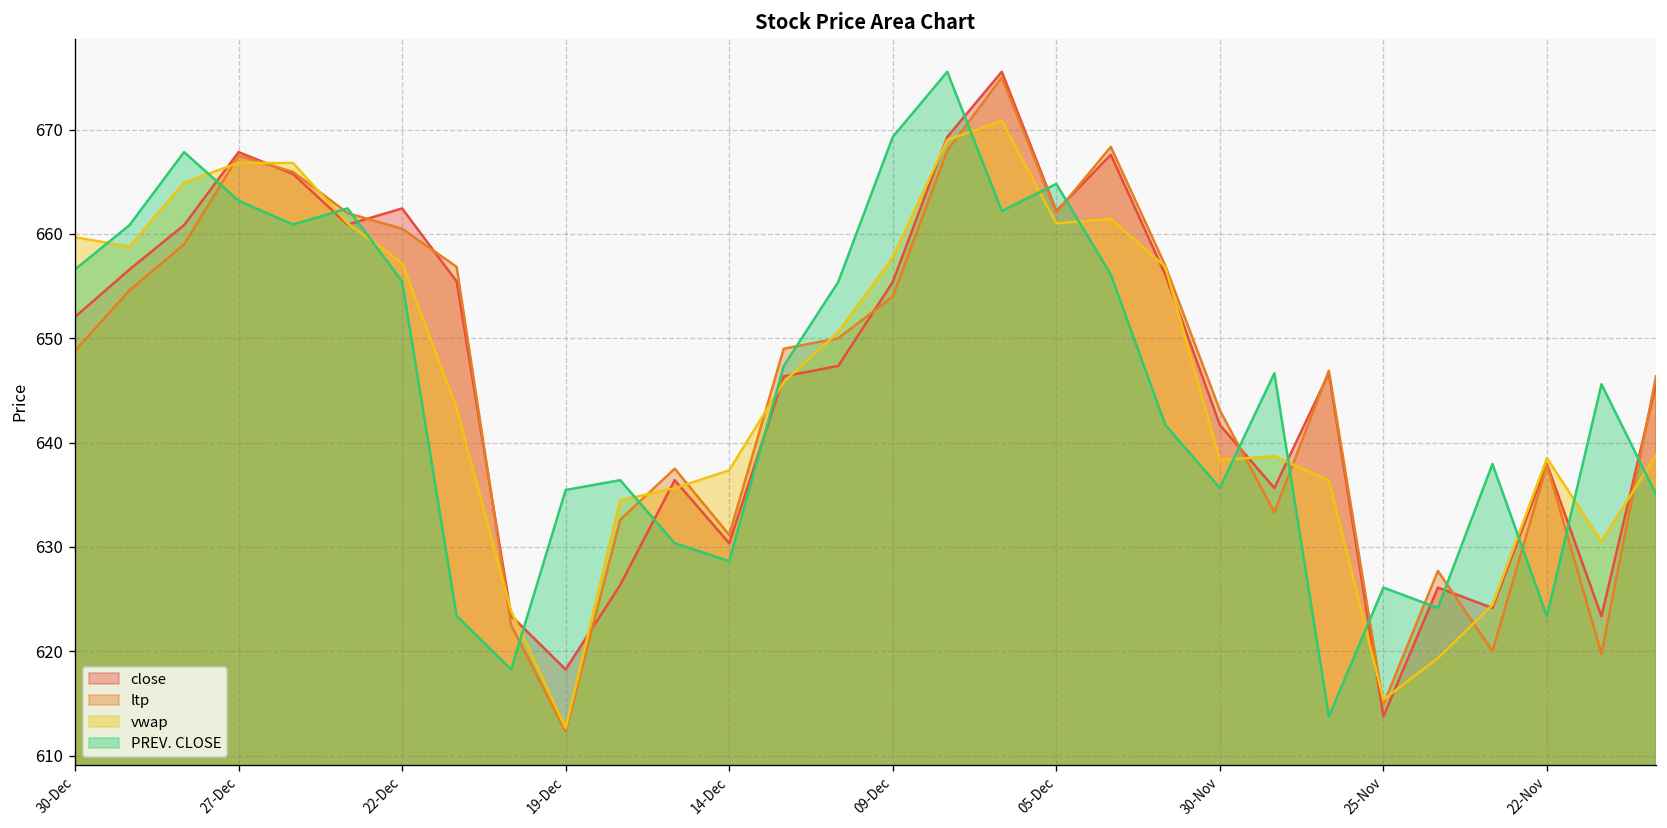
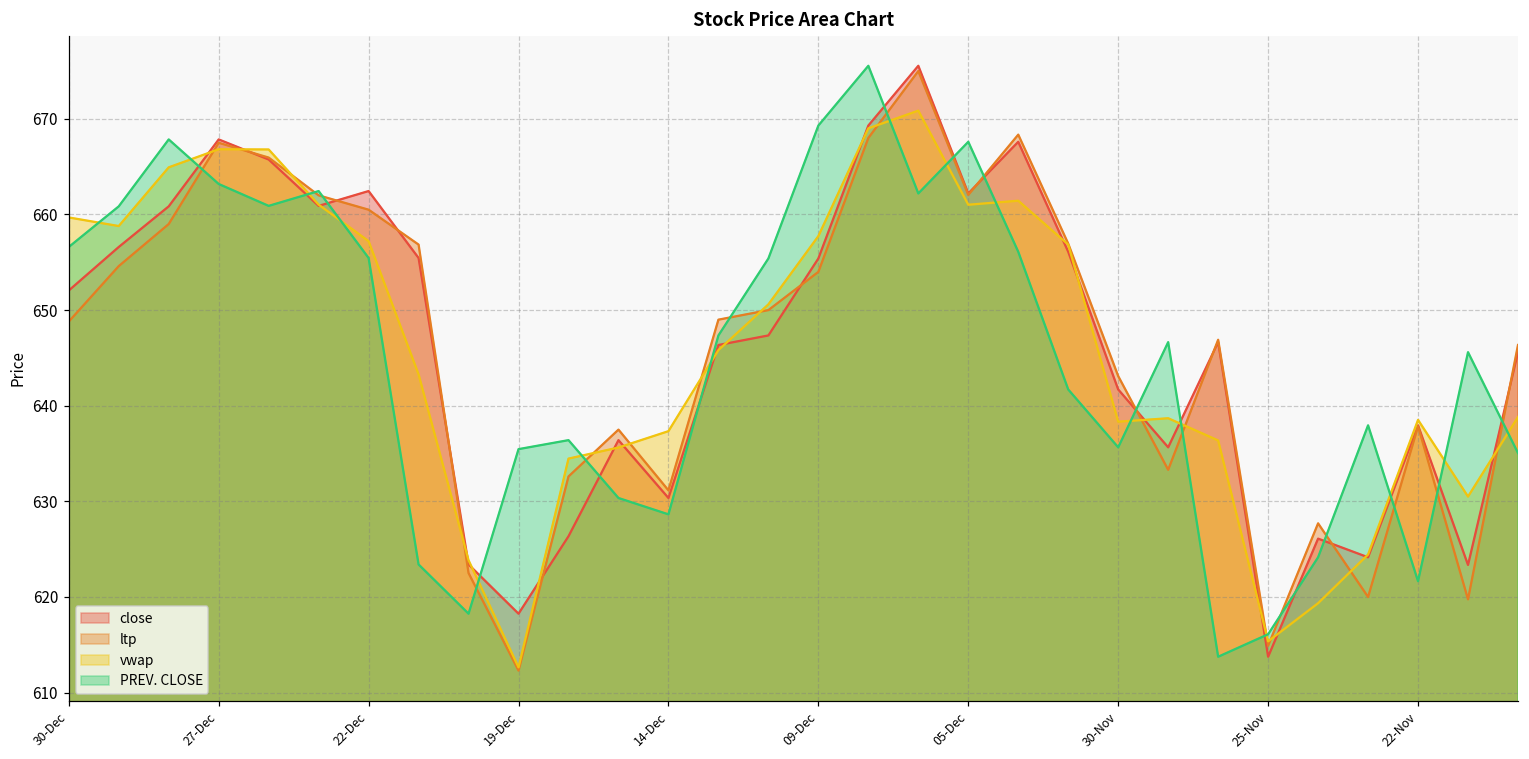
PREV. CLOSE, 05-Dec: 665 -> 668
PREV. CLOSE, 25-Nov: 626 -> 616
PREV. CLOSE, 22-Nov: 623 -> 622
